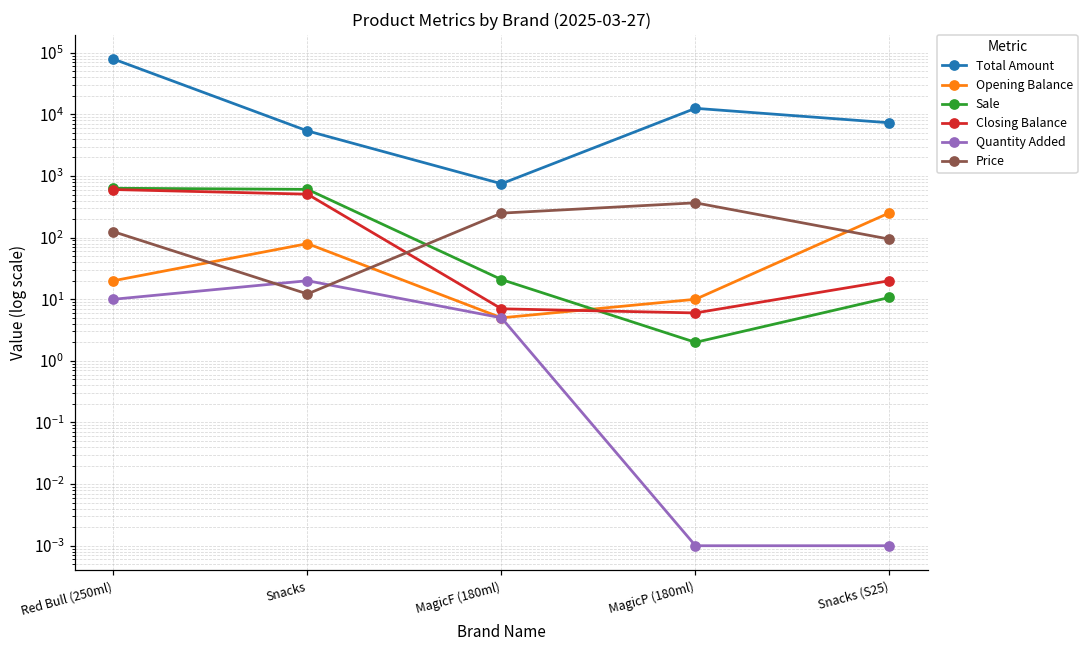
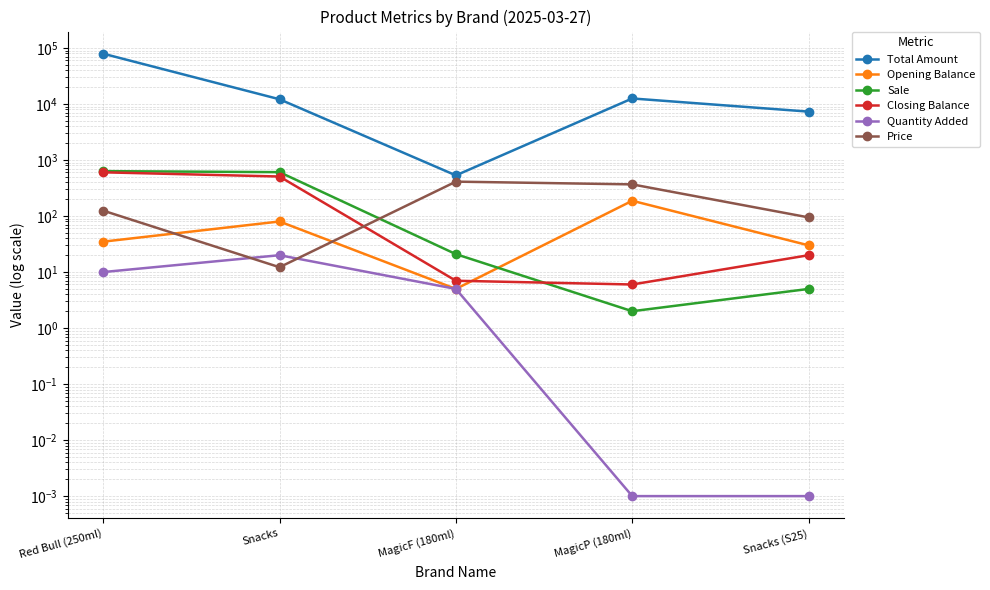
Opening Balance, Red Bull (250ml): 20 -> 30
Total Amount, Snacks: 5000 -> 12000
Total Amount, MagicF (180ml): 800 -> 500
Price, MagicF (180ml): 300 -> 400
Opening Balance, MagicP (180ml): 10 -> 190
Opening Balance, Snacks (S25): 300 -> 30
Sale, Snacks (S25): 11 -> 5
